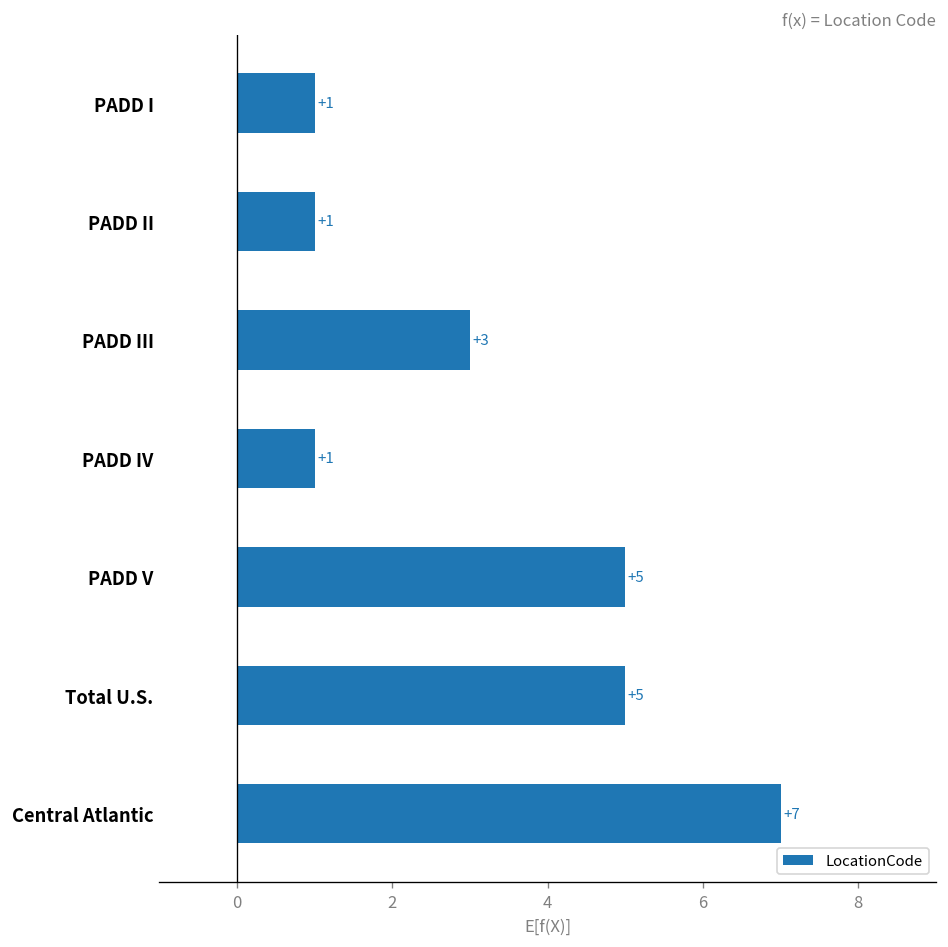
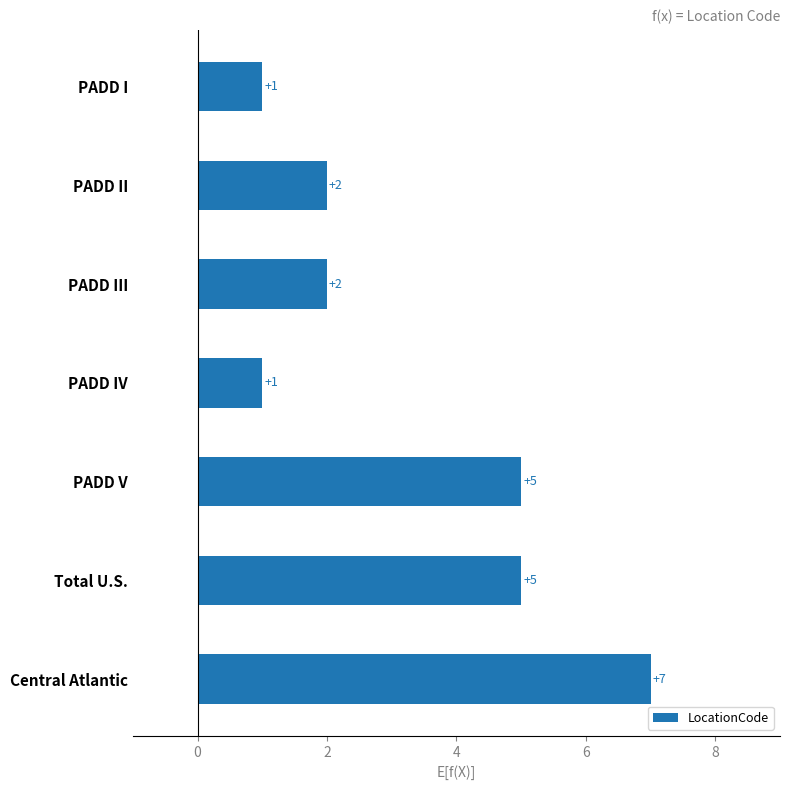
PADD II: +1 -> +2
PADD III: +3 -> +2
